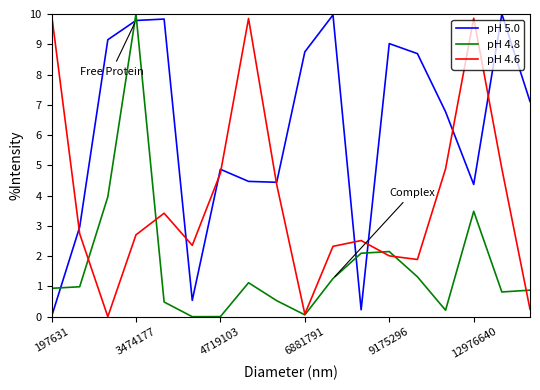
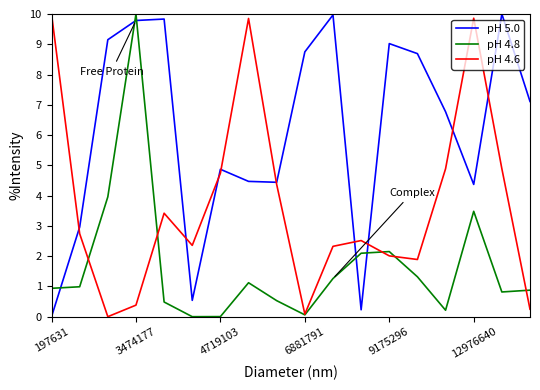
pH 4.6, 3474177: 2.7 -> 0.4
